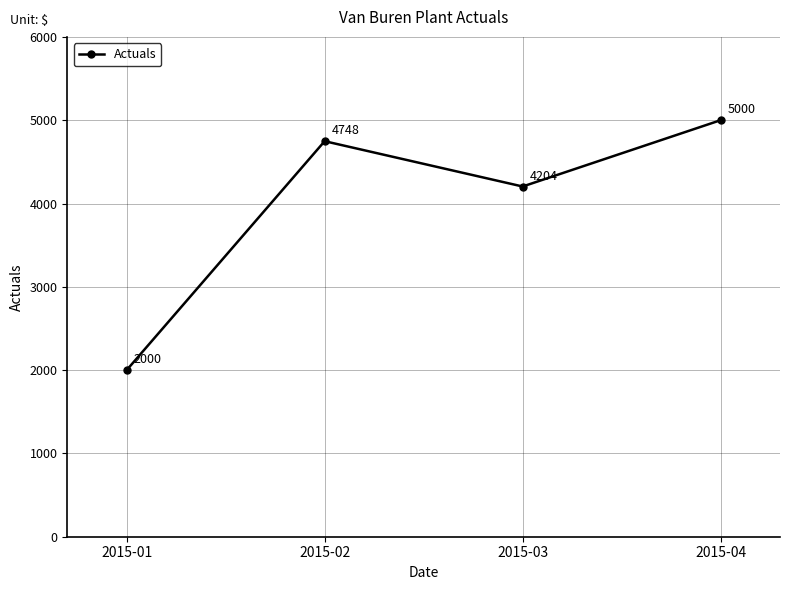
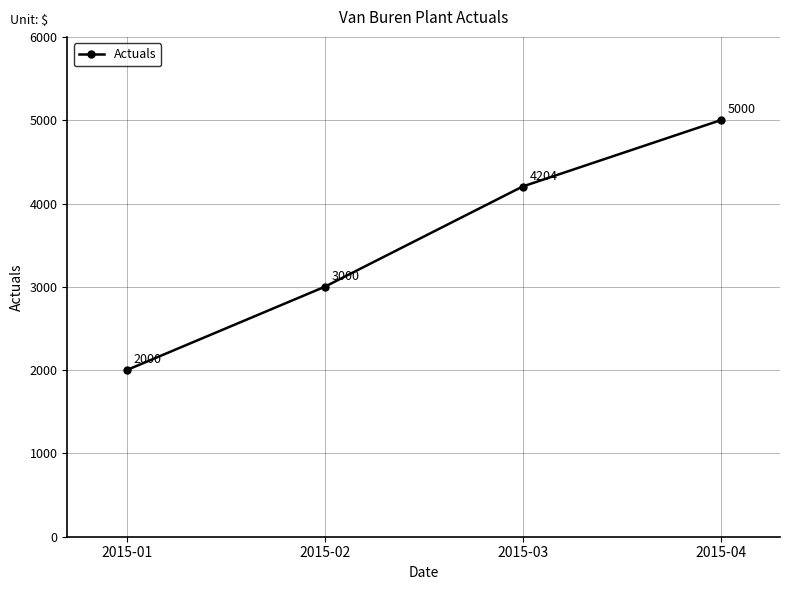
2015-02: 4748 -> 3000
